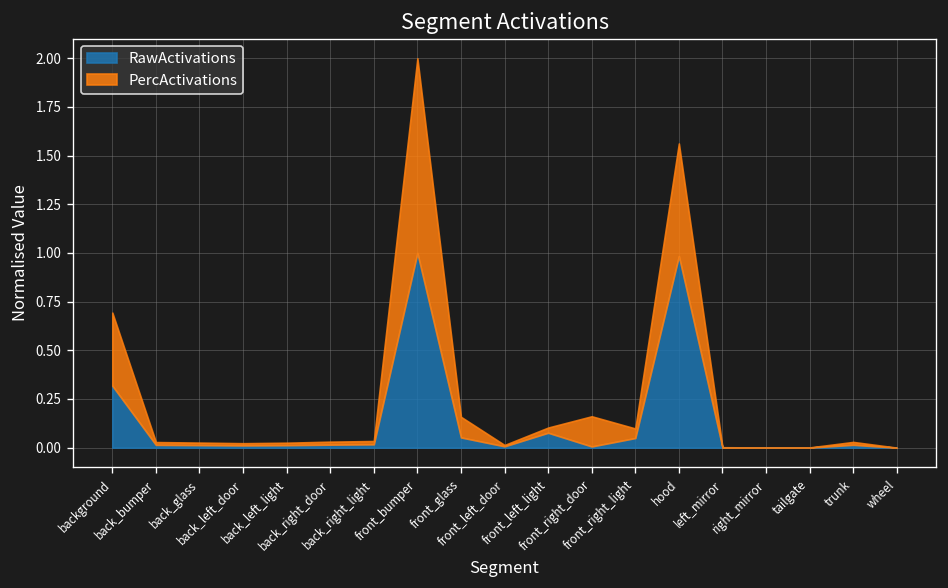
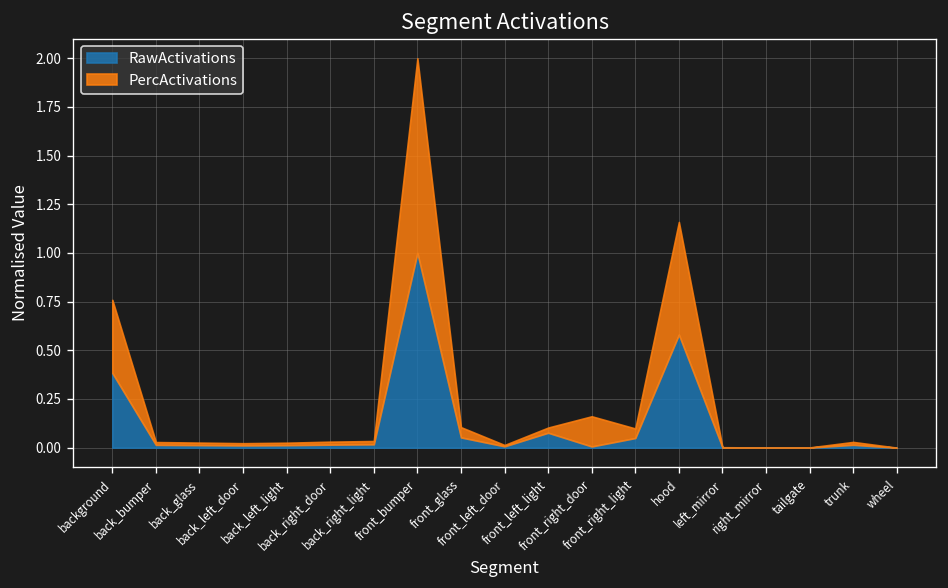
RawActivations, background: 0.32 -> 0.38
PercActivations, front_glass: 0.11 -> 0.05
RawActivations, hood: 0.98 -> 0.58
